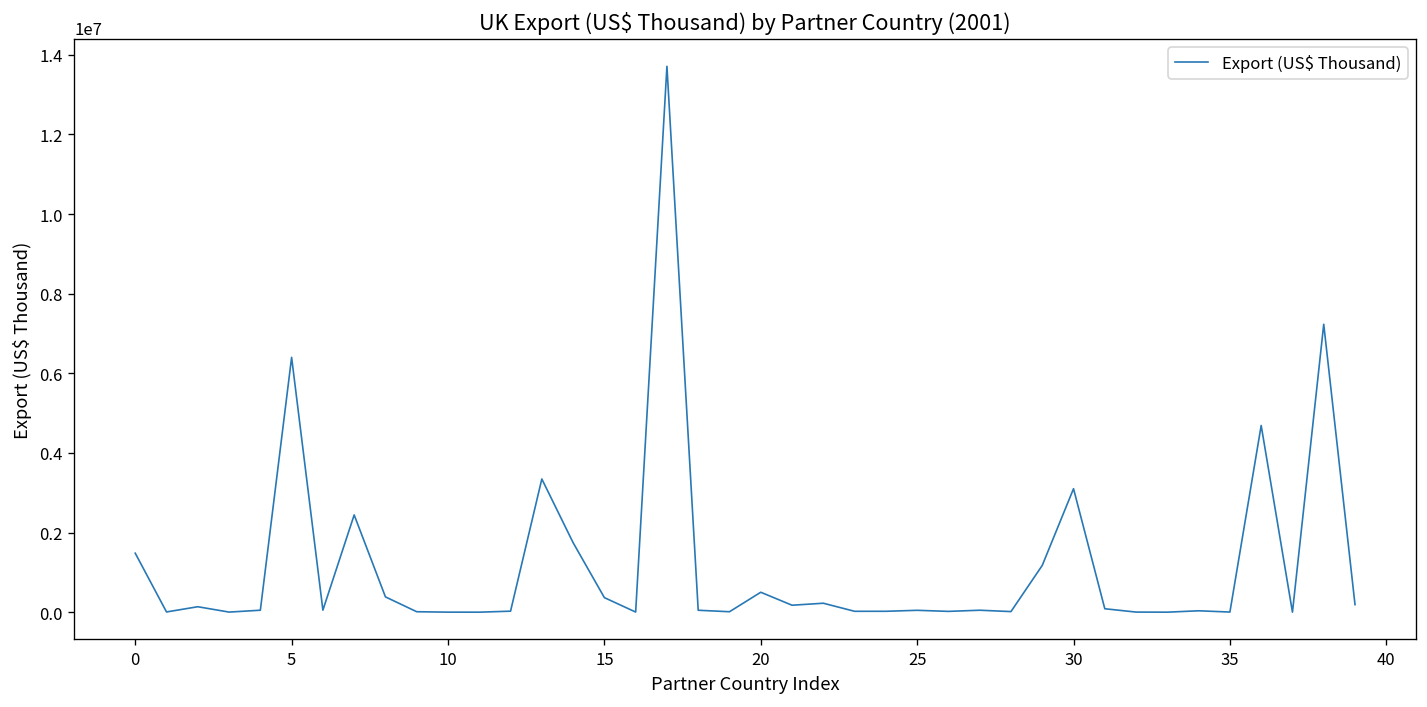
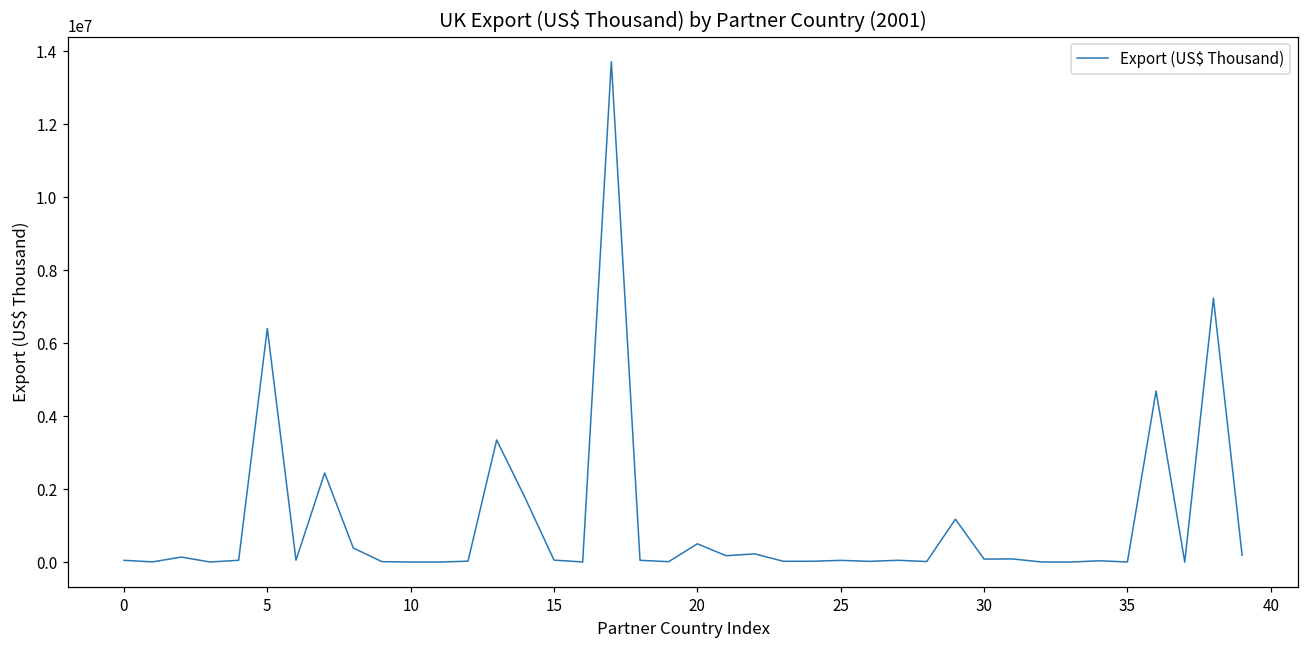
0: 1500000 -> 0
15: 400000 -> 100000
30: 3100000 -> 100000
